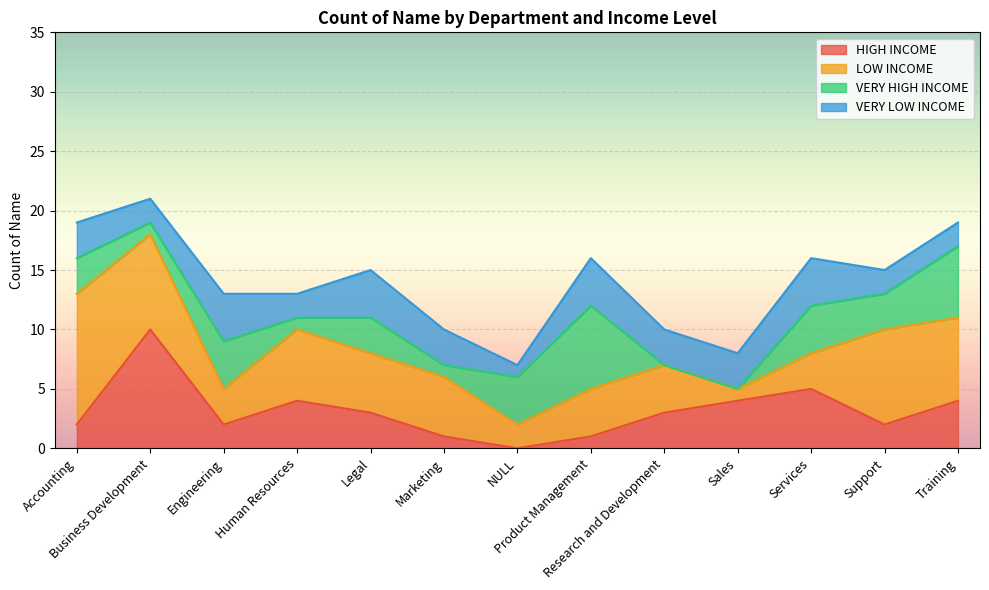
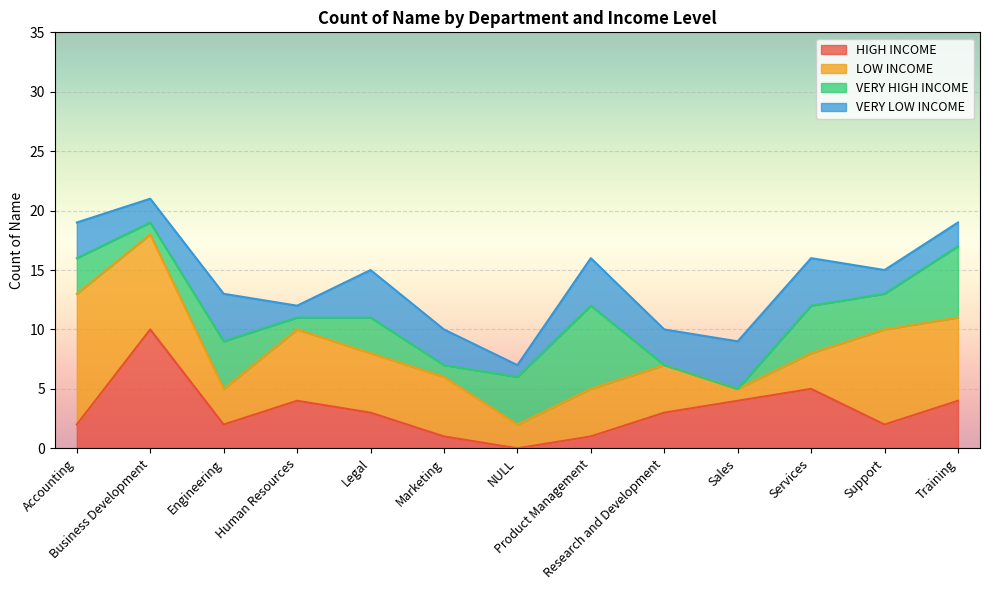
VERY LOW INCOME, Human Resources: 2 -> 1
VERY LOW INCOME, Sales: 3 -> 4
